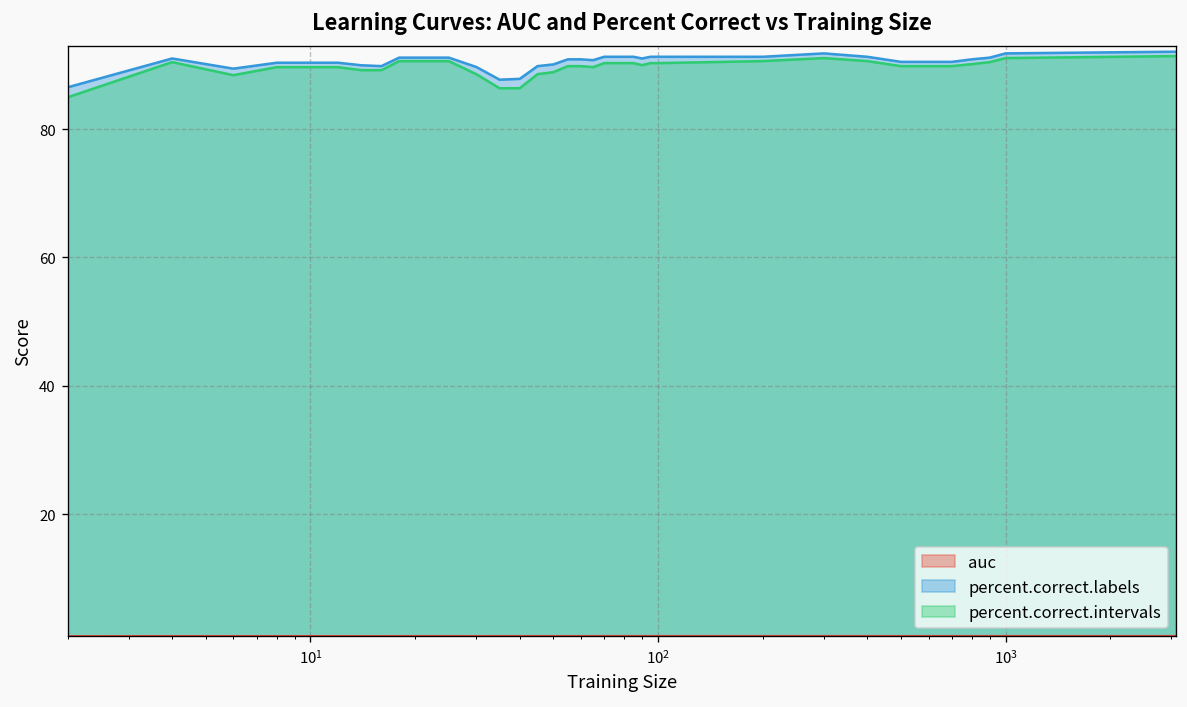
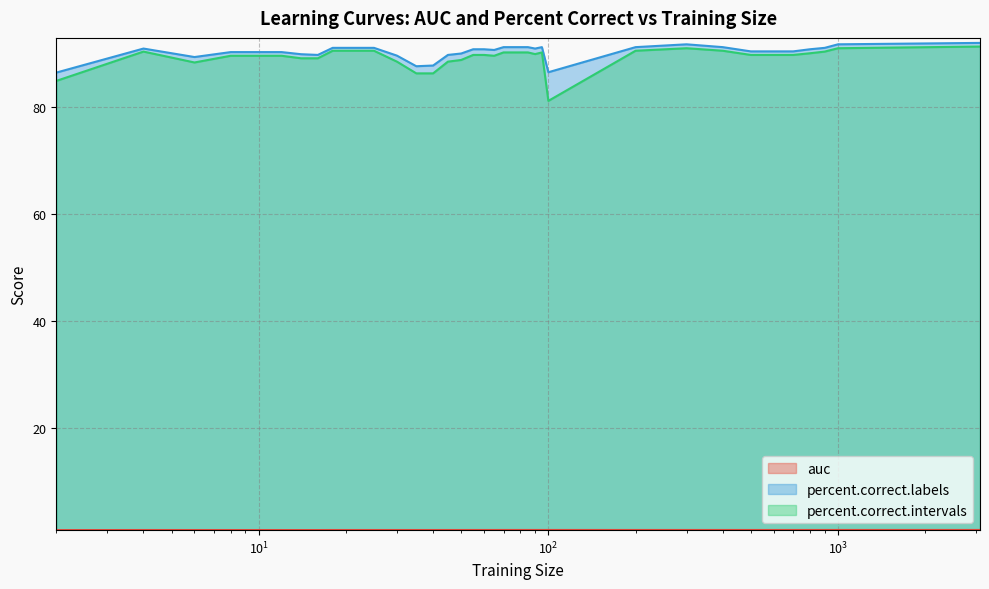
percent.correct.labels, 10^2: 91 -> 87
percent.correct.intervals, 10^2: 90 -> 81
